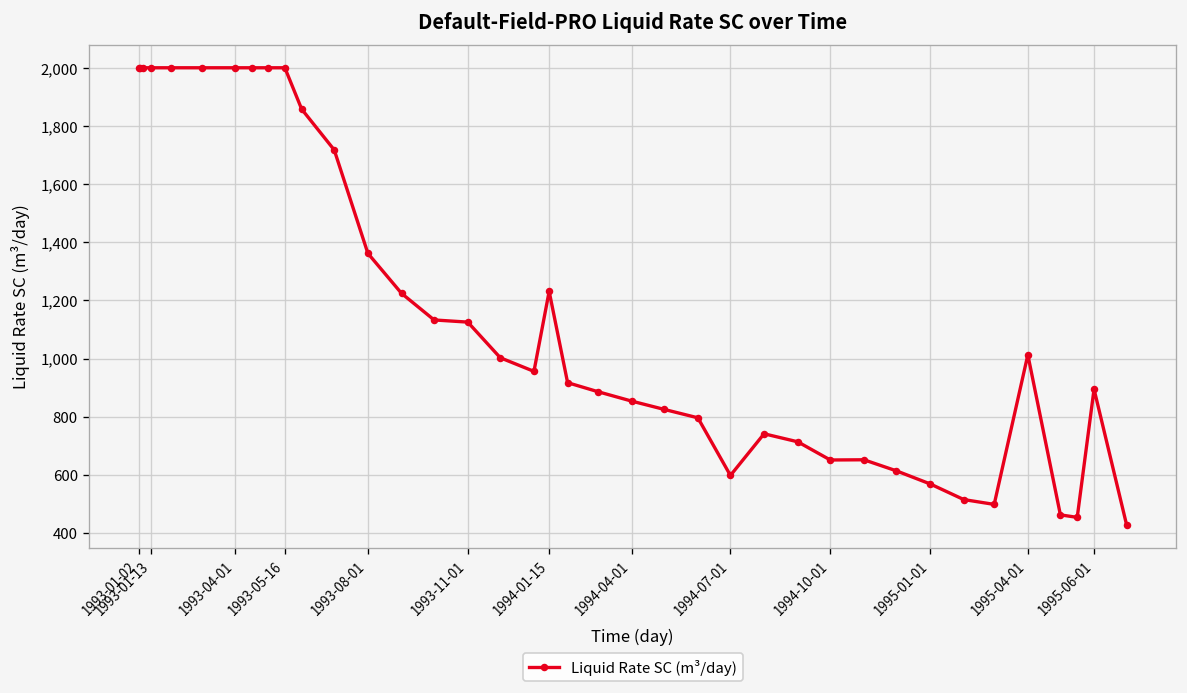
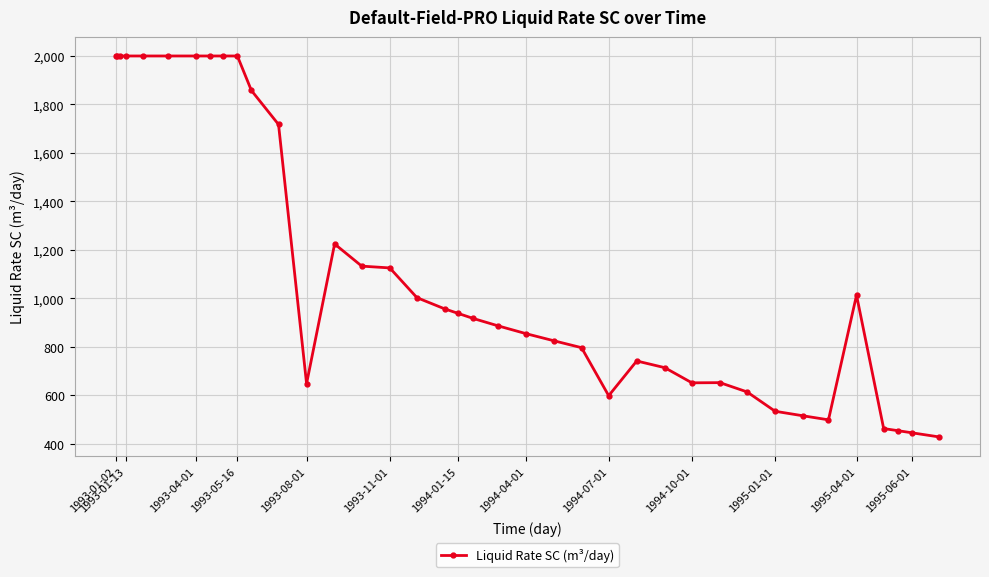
1993-08-01: 1,360 -> 650
1994-01-15: 1,230 -> 940
1995-01-01: 570 -> 530
1995-06-01: 890 -> 450
